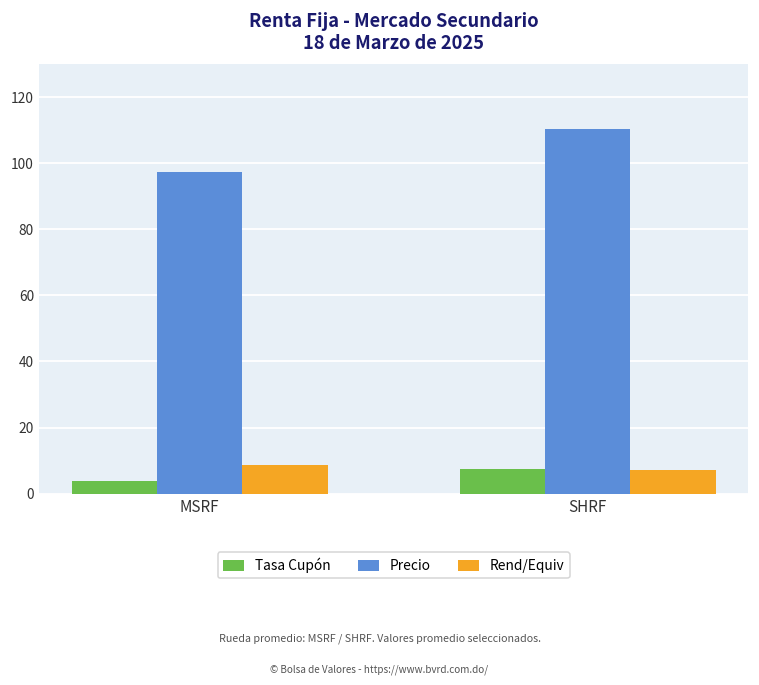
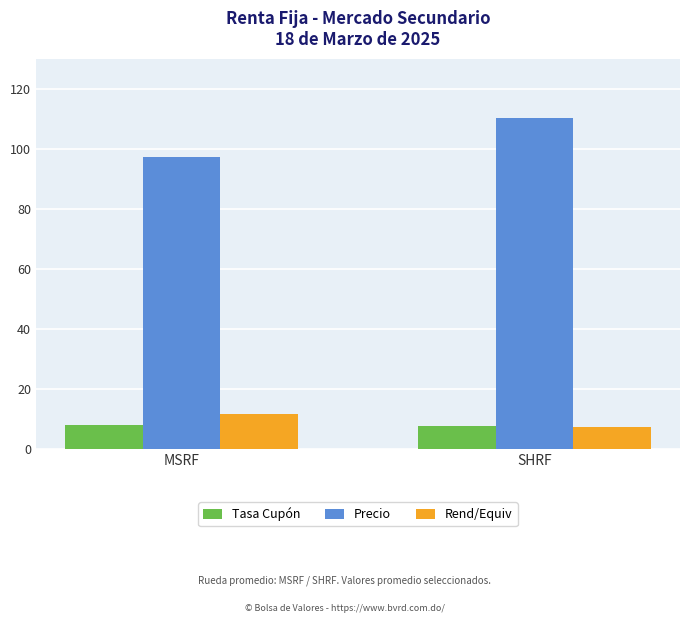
Tasa Cupón, MSRF: 4 -> 8
Rend/Equiv, MSRF: 9 -> 12
